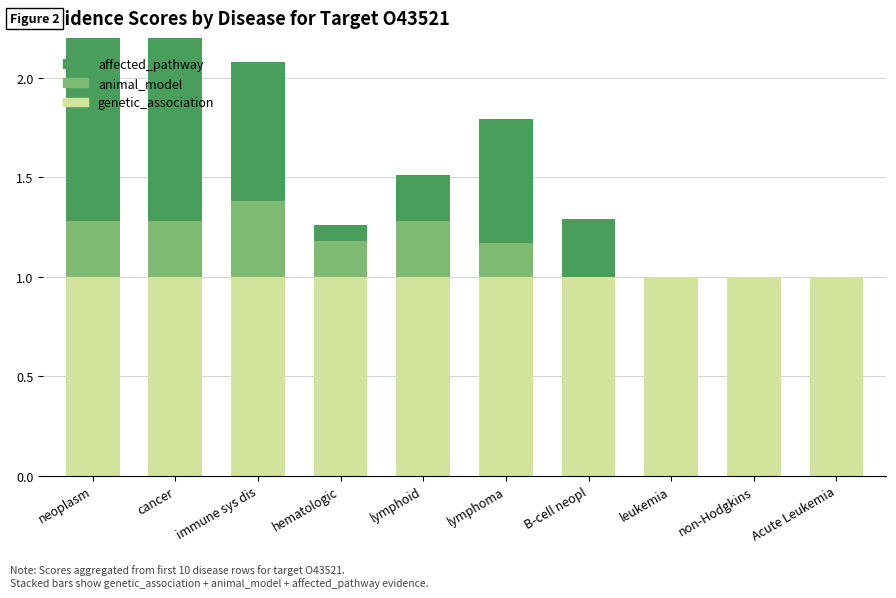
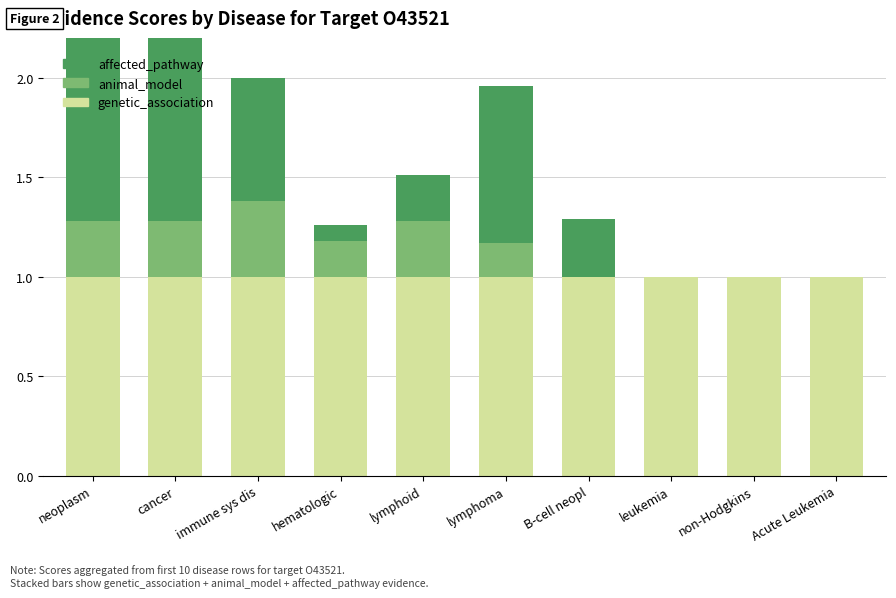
affected_pathway, immune sys dis: 0.70 -> 0.62
affected_pathway, lymphoma: 0.62 -> 0.79
